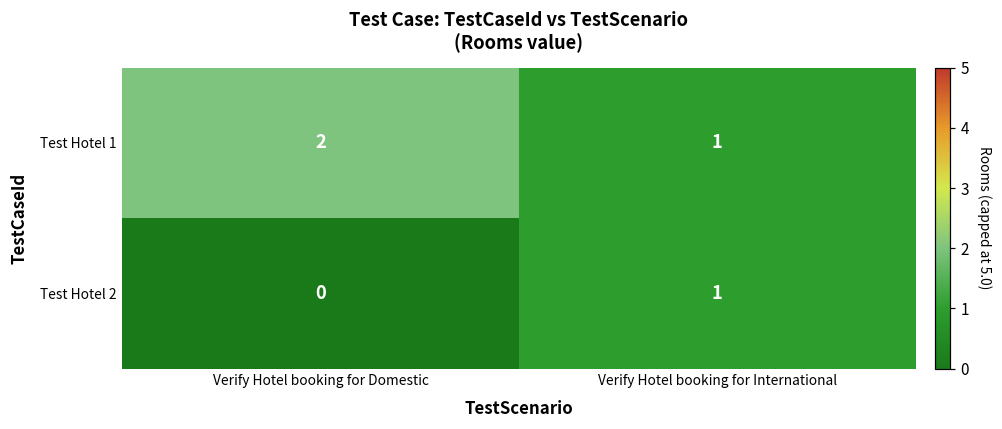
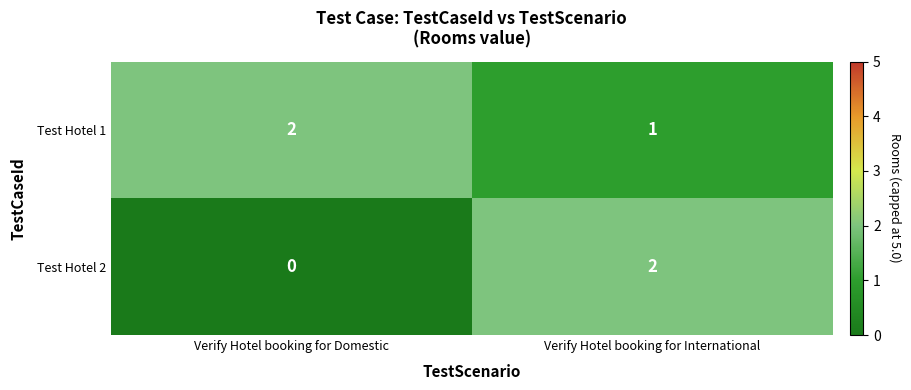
Test Hotel 2, Verify Hotel booking for International: 1 -> 2
